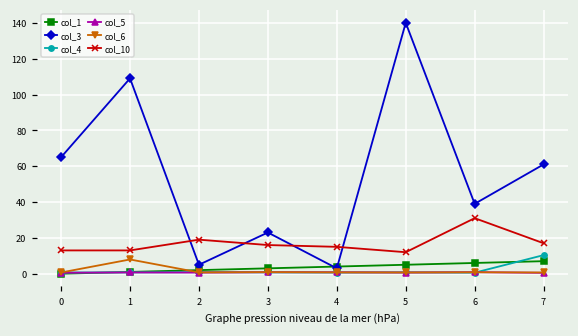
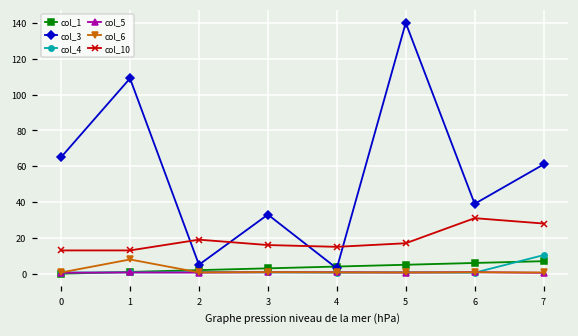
col_3, 3: 23 -> 33
col_10, 5: 12 -> 17
col_10, 7: 17 -> 28
